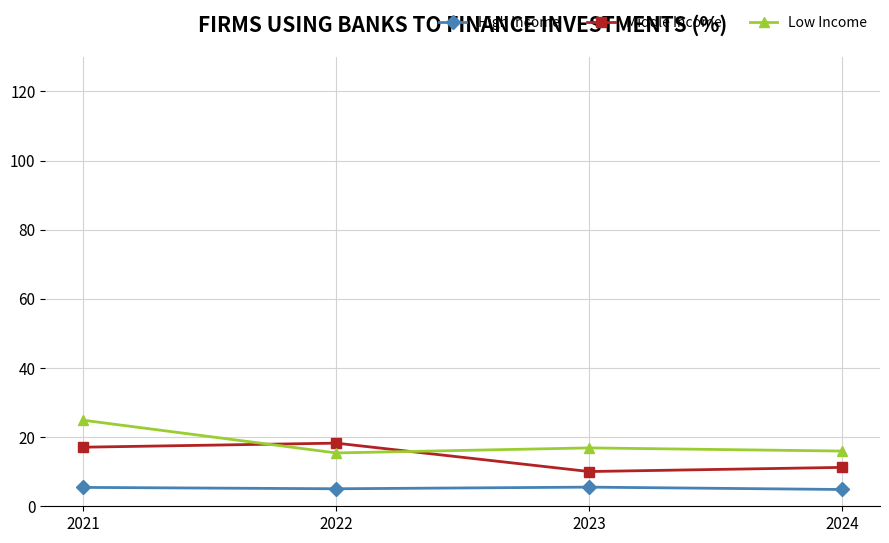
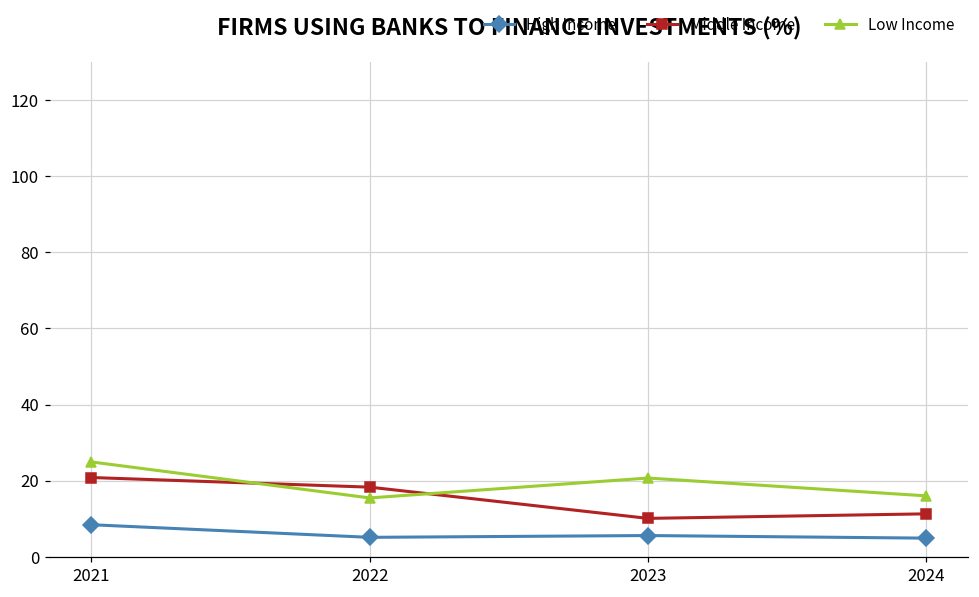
High Income, 2021: 5 -> 8
Middle Income, 2021: 17 -> 21
Low Income, 2023: 17 -> 21
